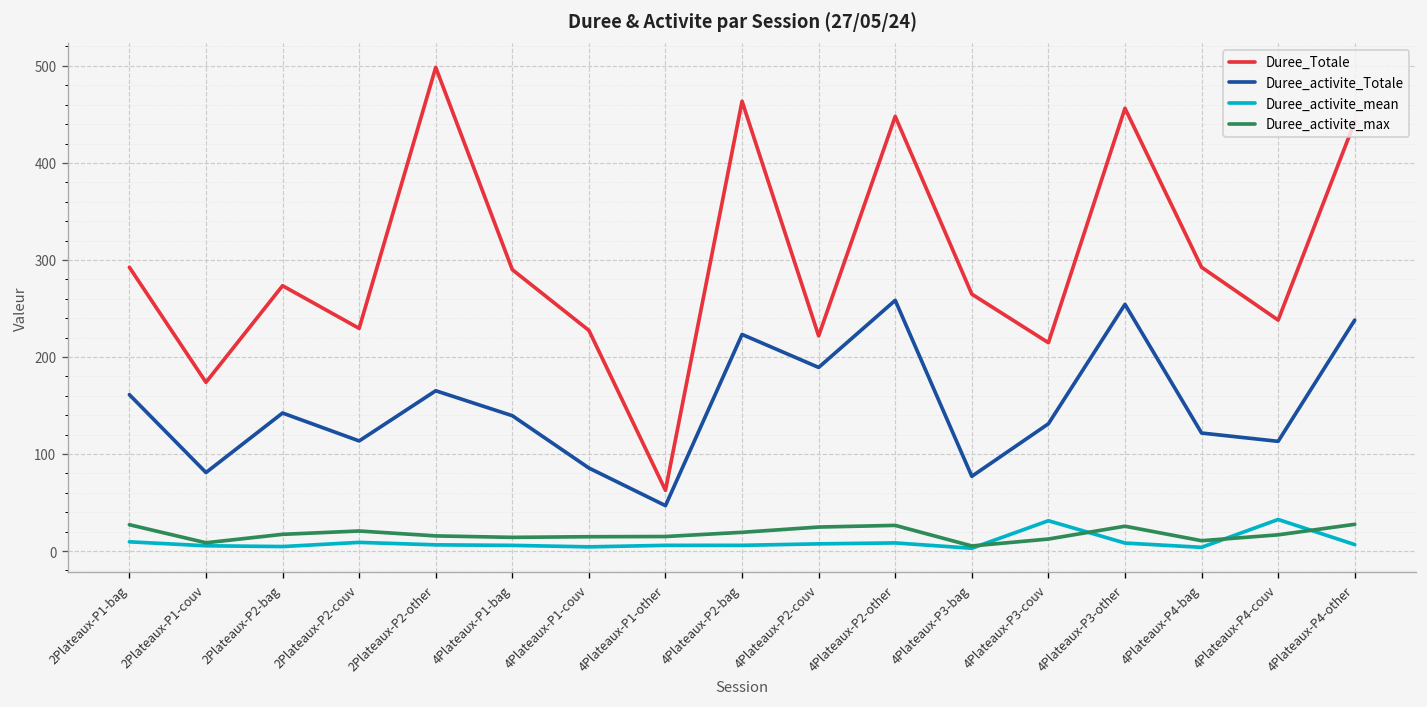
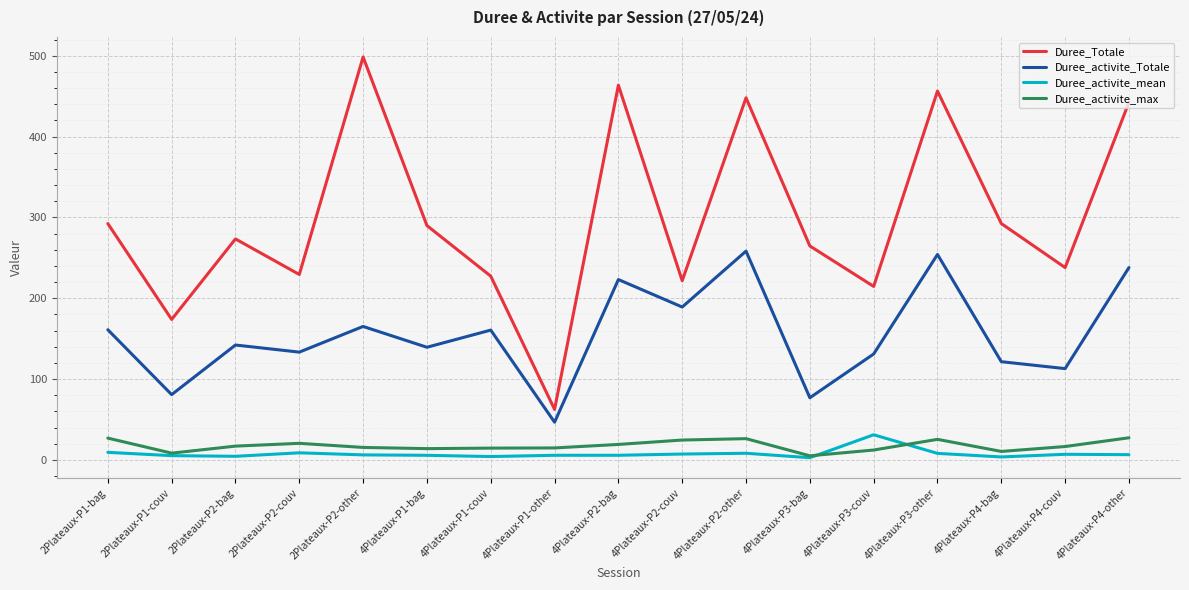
Duree_activite_Totale, 2Plateaux-P2-couv: 110 -> 130
Duree_activite_Totale, 4Plateaux-P1-couv: 90 -> 160
Duree_activite_mean, 4Plateaux-P4-couv: 30 -> 10
